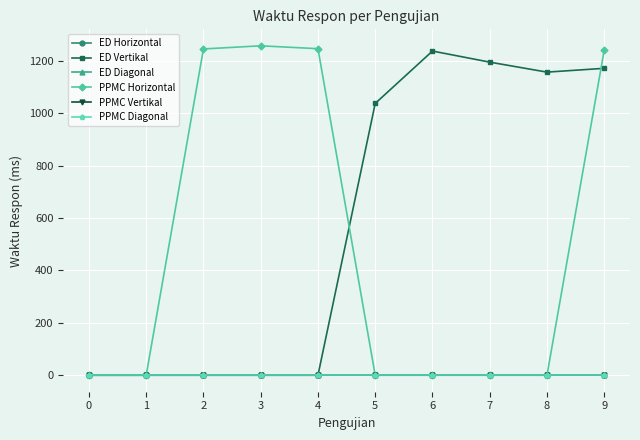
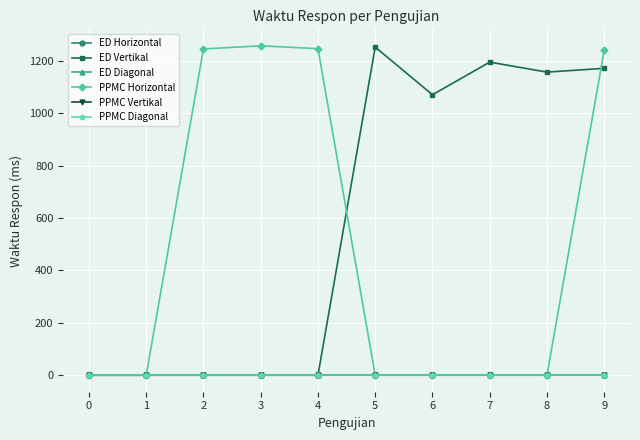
ED Vertikal, 5: 1040 -> 1250
ED Vertikal, 6: 1240 -> 1070
